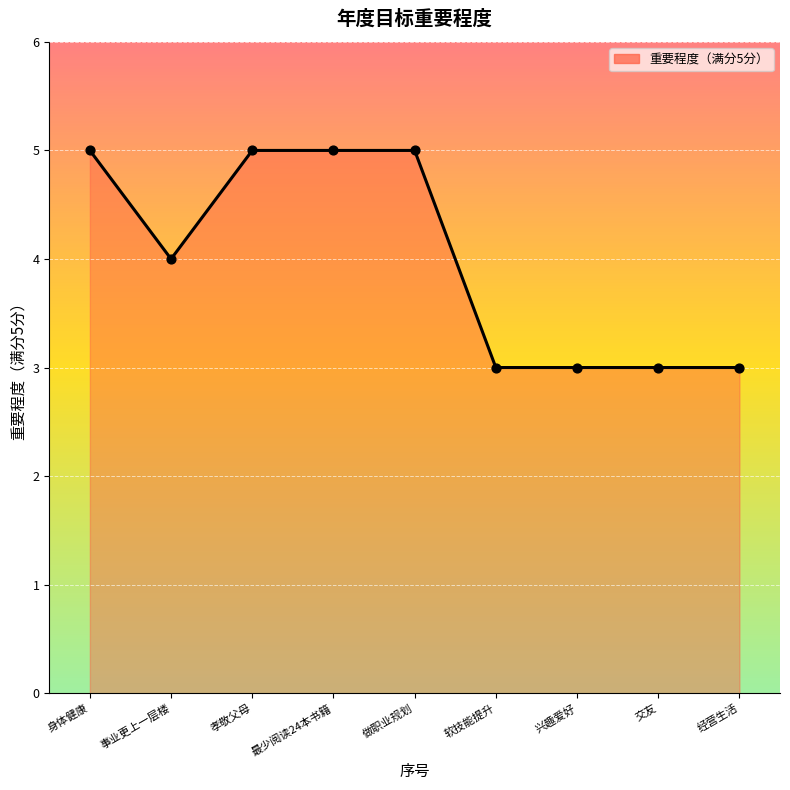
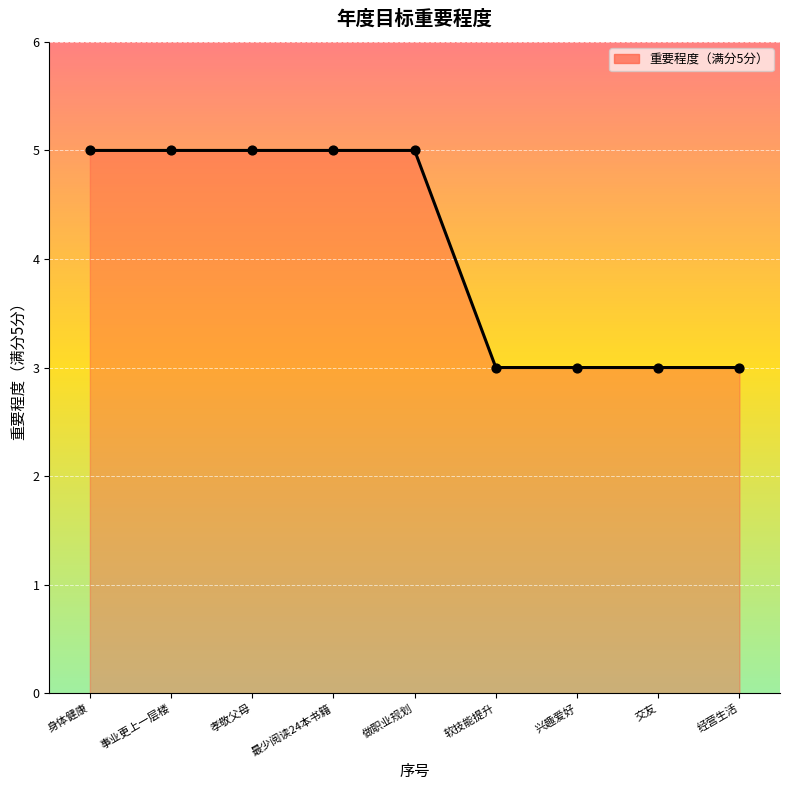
事业更上一层楼: 4 -> 5
